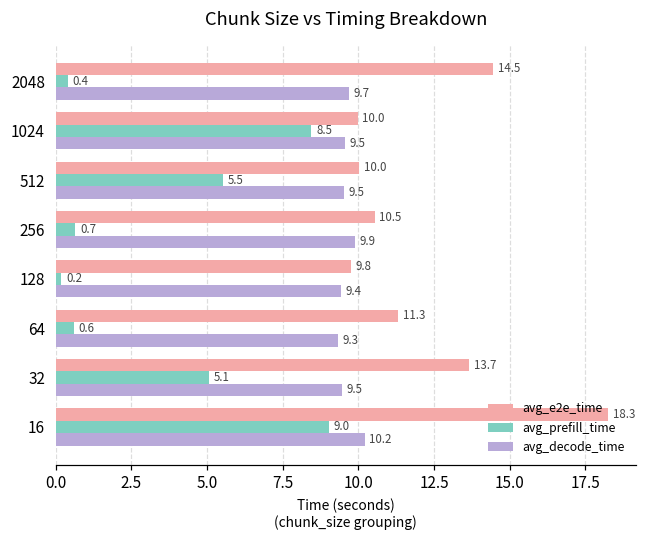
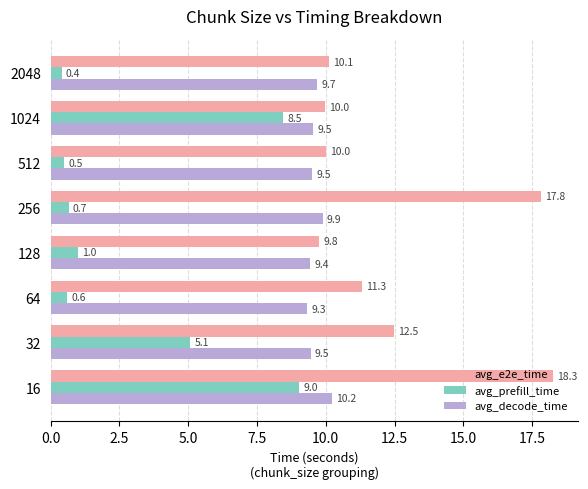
avg_e2e_time, 2048: 14.5 -> 10.1
avg_prefill_time, 512: 5.5 -> 0.5
avg_e2e_time, 256: 10.5 -> 17.8
avg_prefill_time, 128: 0.2 -> 1.0
avg_e2e_time, 32: 13.7 -> 12.5
